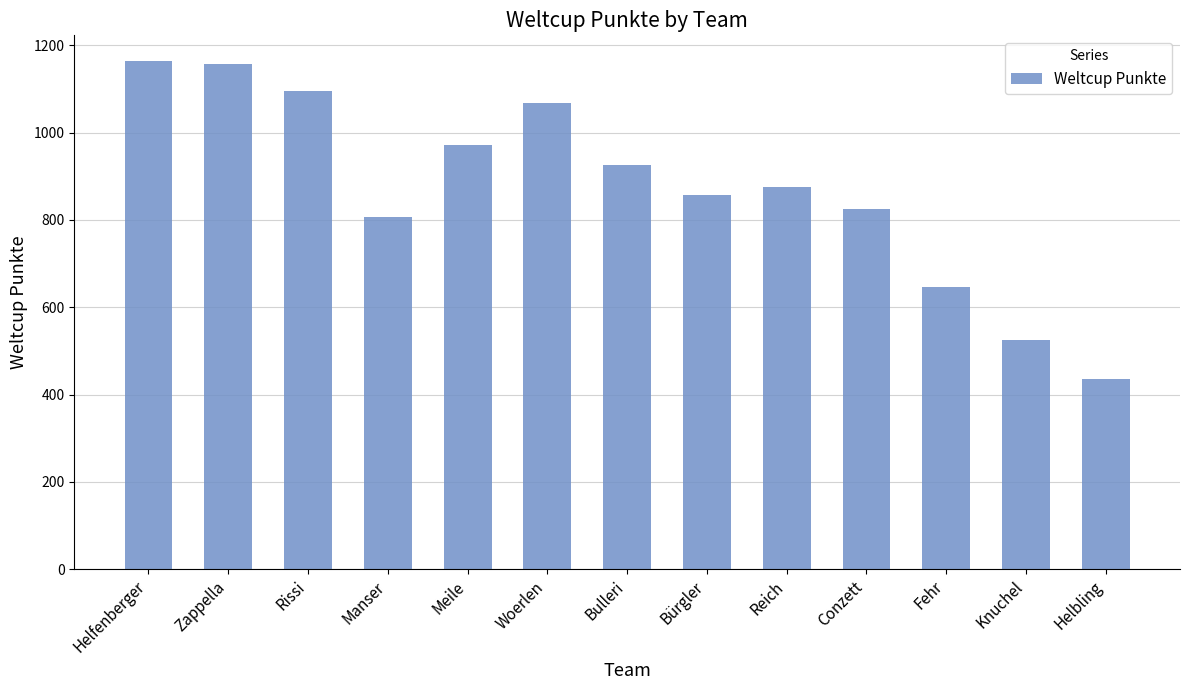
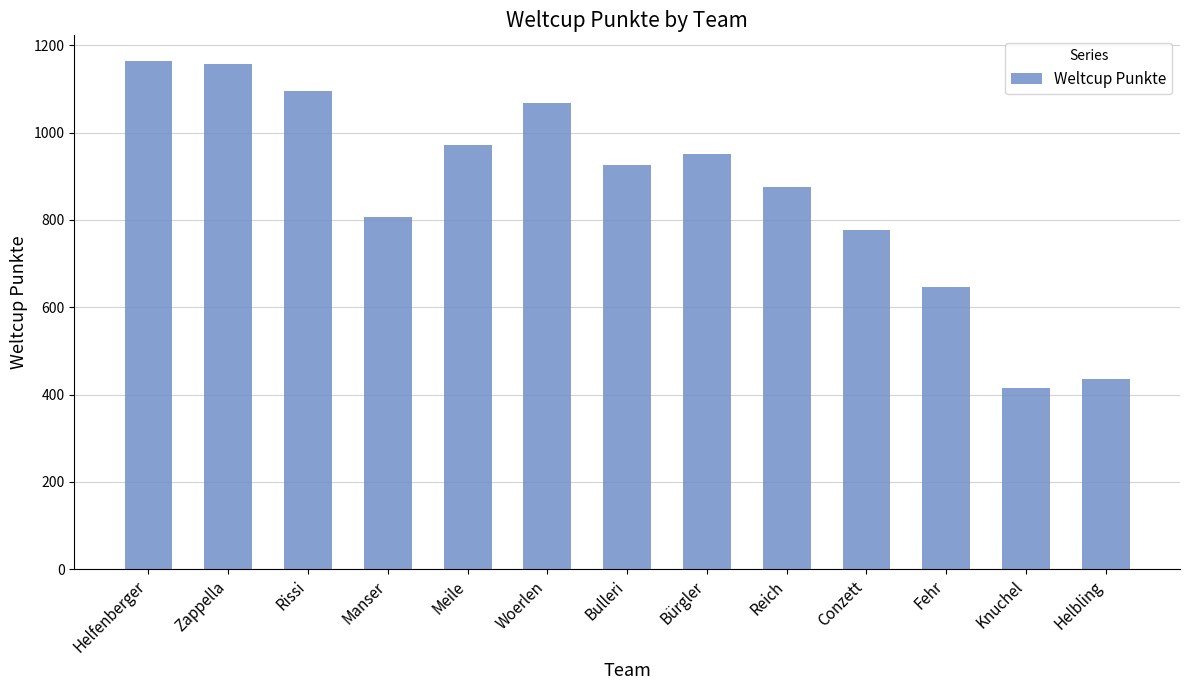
Bürgler: 860 -> 950
Conzett: 830 -> 780
Knuchel: 520 -> 410
